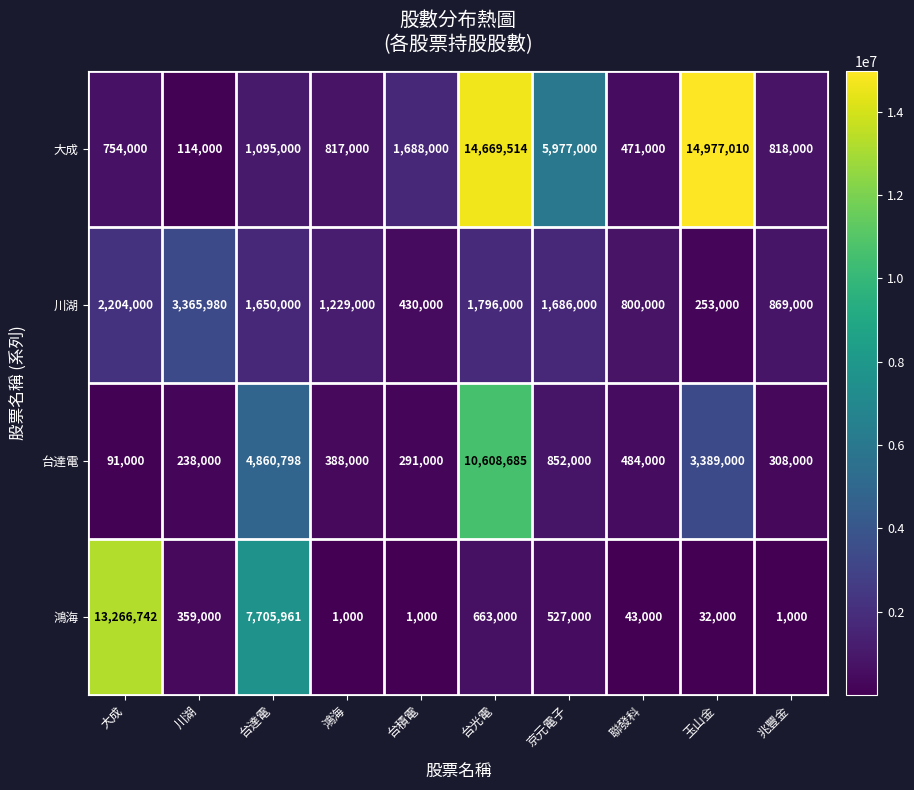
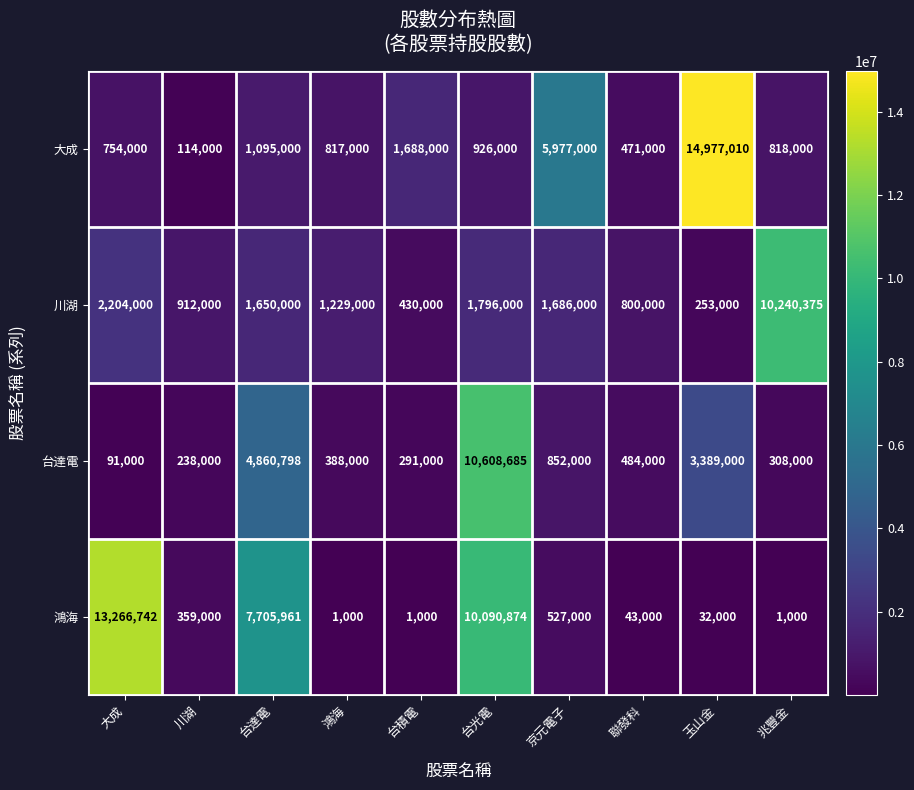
大成, 台光電: 14,669,514 -> 926,000
川湖, 川湖: 3,365,980 -> 912,000
川湖, 兆豐金: 869,000 -> 10,240,375
鴻海, 台光電: 663,000 -> 10,090,874
